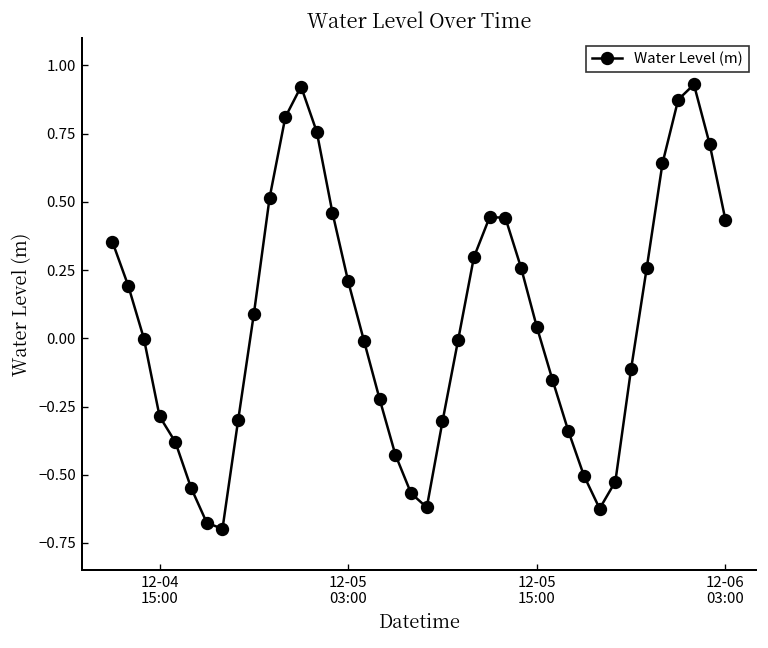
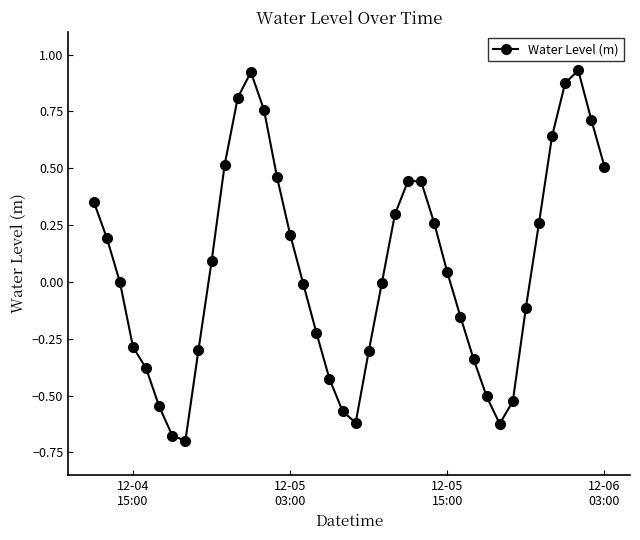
12-06 03:00: 0.44 -> 0.51
